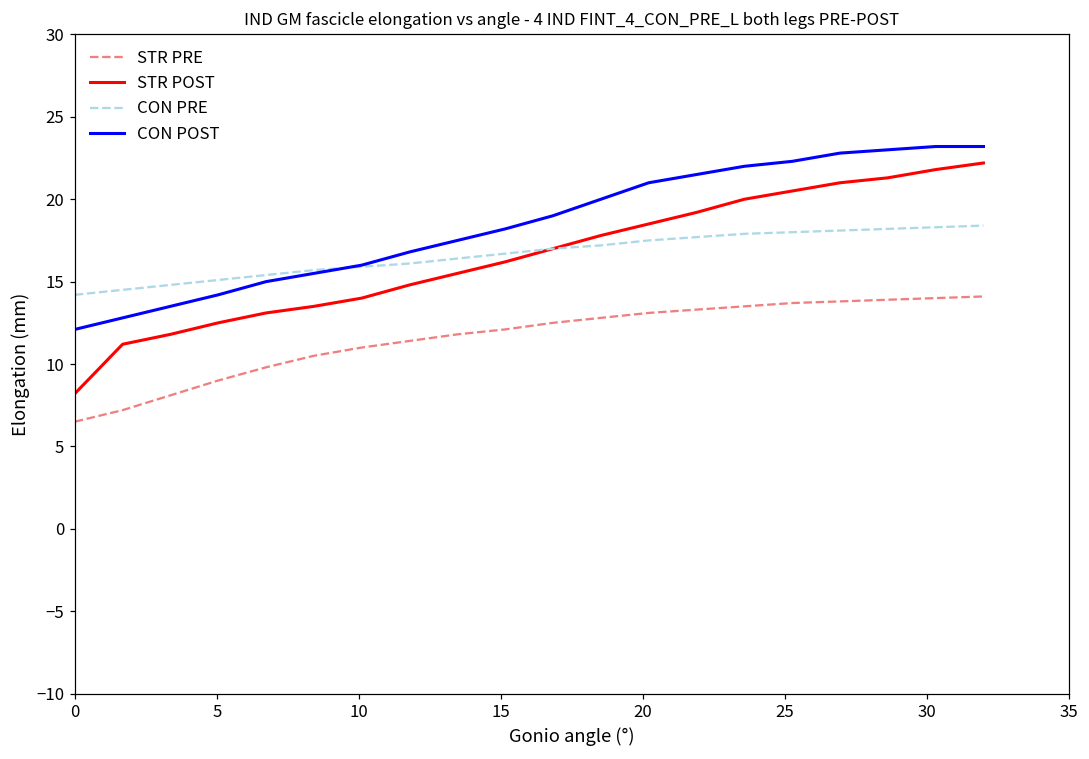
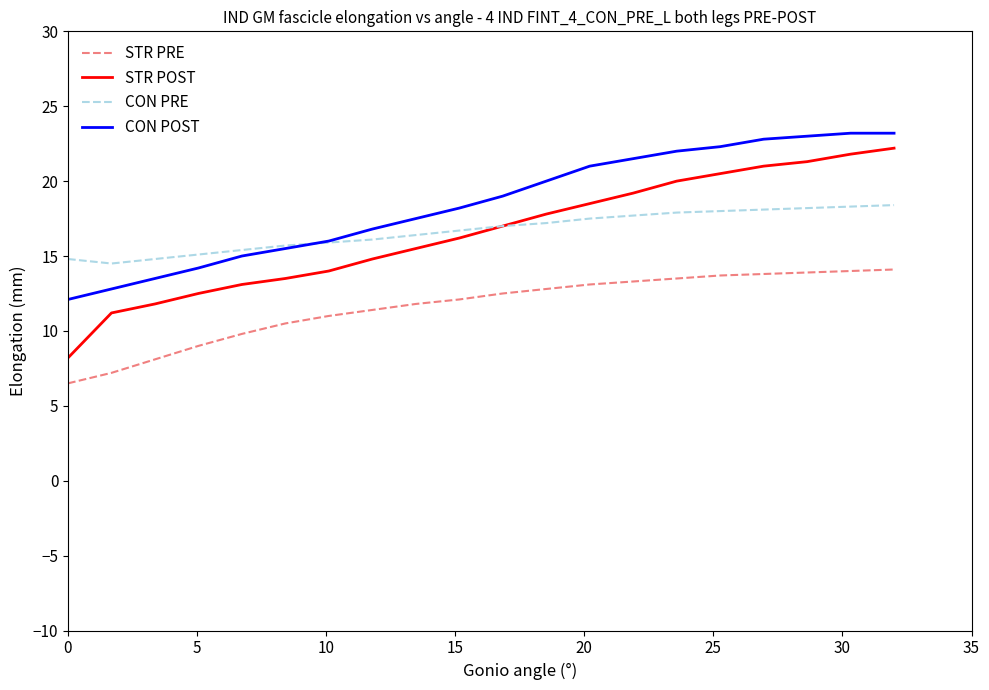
CON PRE, 0: 14.2 -> 14.8
